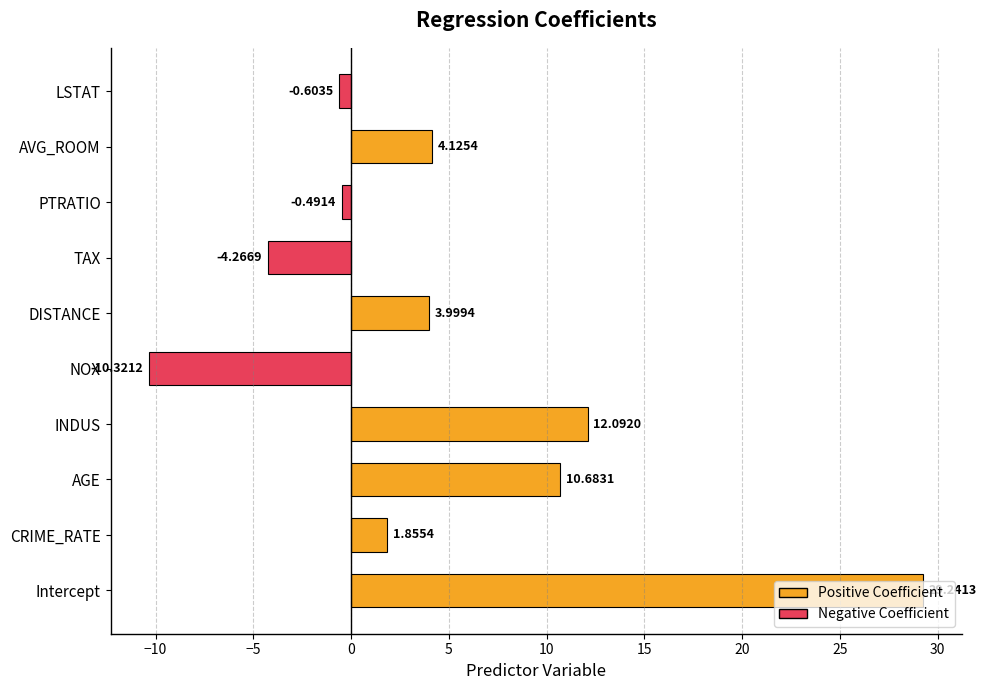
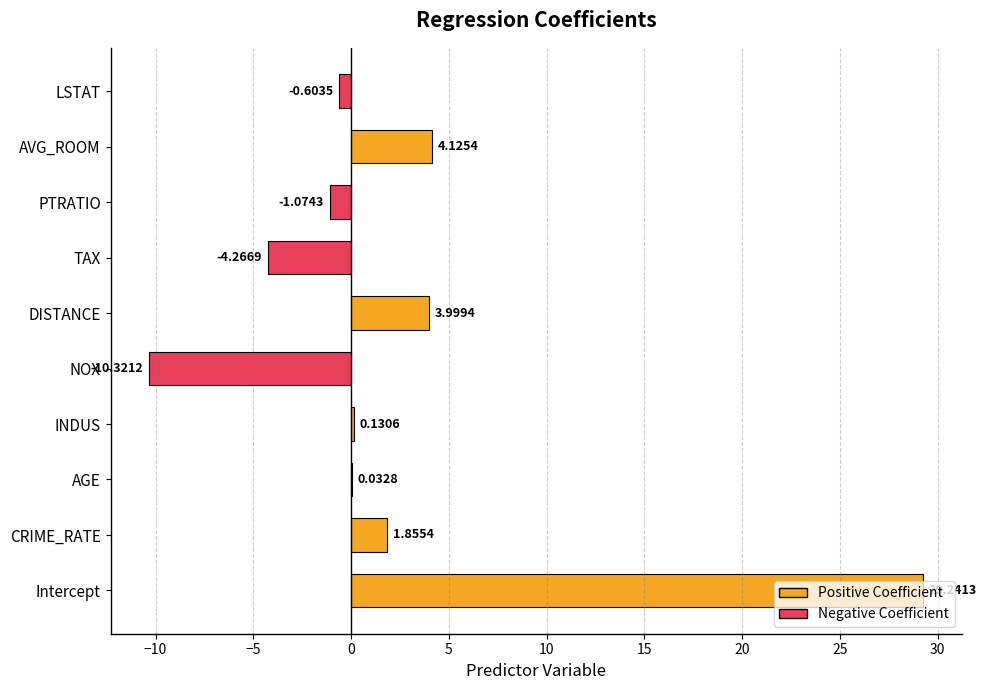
PTRATIO: -0.4914 -> -1.0743
INDUS: 12.0920 -> 0.1306
AGE: 10.6831 -> 0.0328
